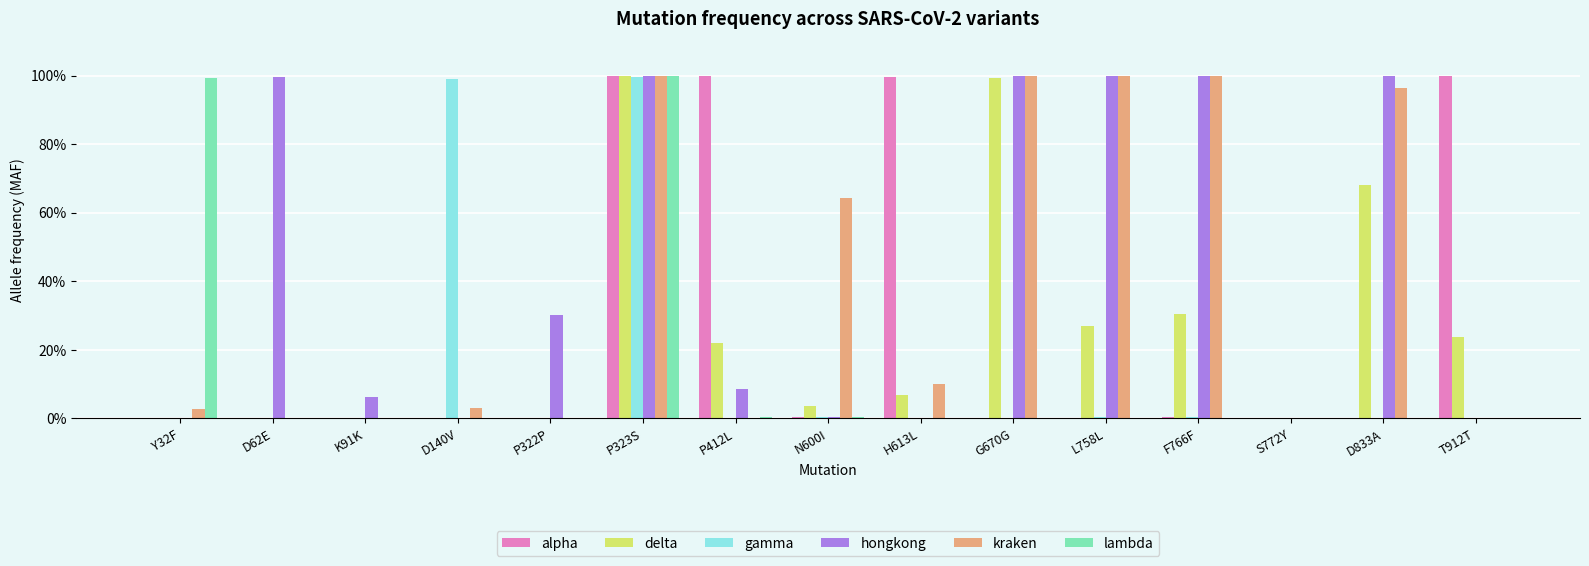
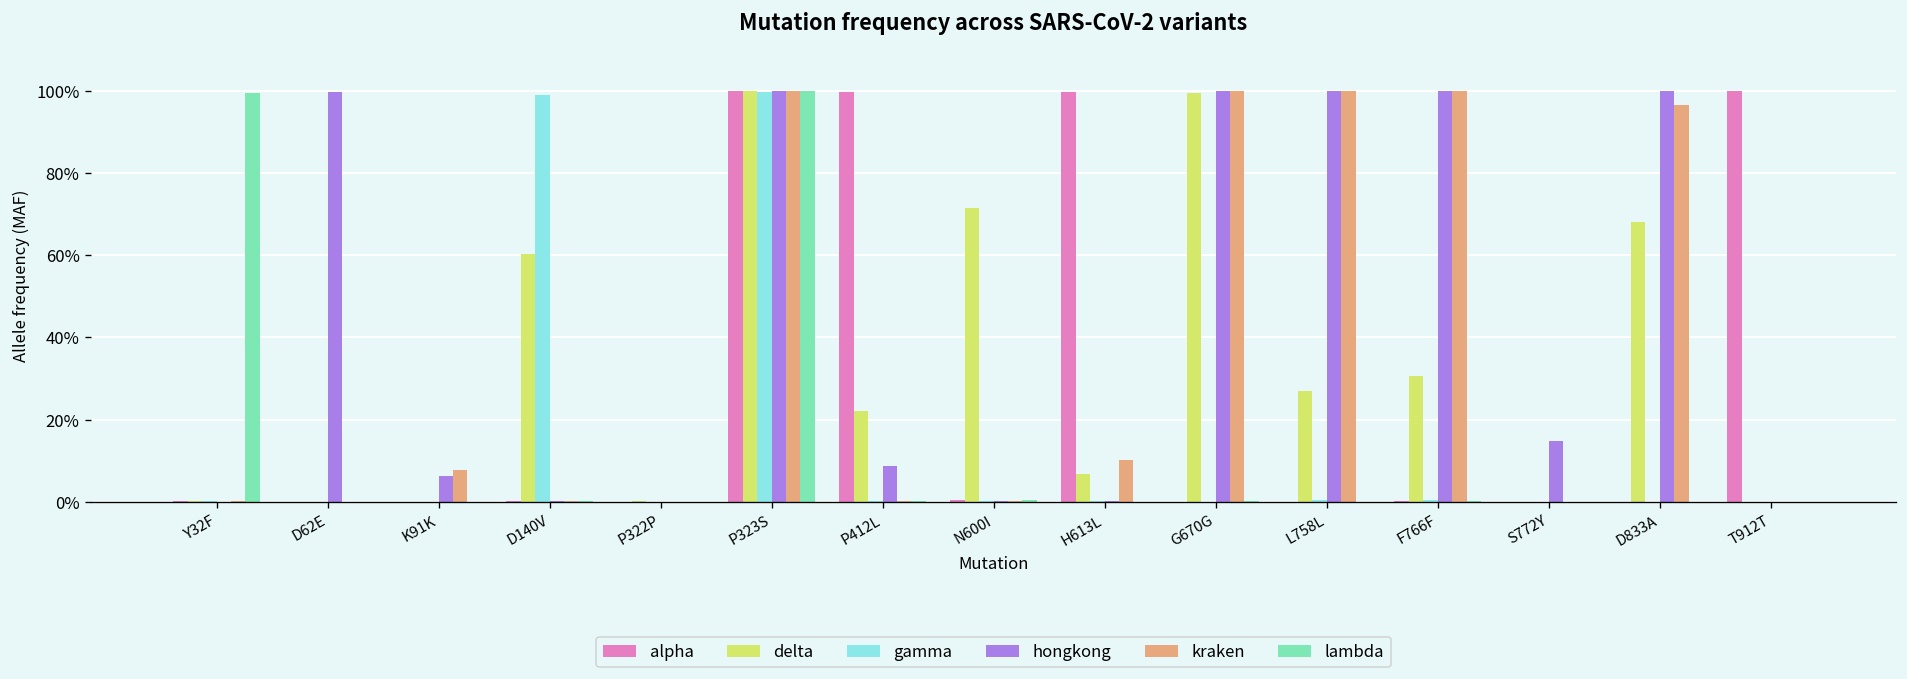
kraken, Y32F: 3% -> 0%
kraken, K91K: 0% -> 8%
delta, D140V: 0% -> 60%
kraken, D140V: 3% -> 0%
hongkong, P322P: 30% -> 0%
delta, N600I: 4% -> 71%
kraken, N600I: 64% -> 0%
hongkong, S772Y: 0% -> 15%
delta, T912T: 24% -> 0%
